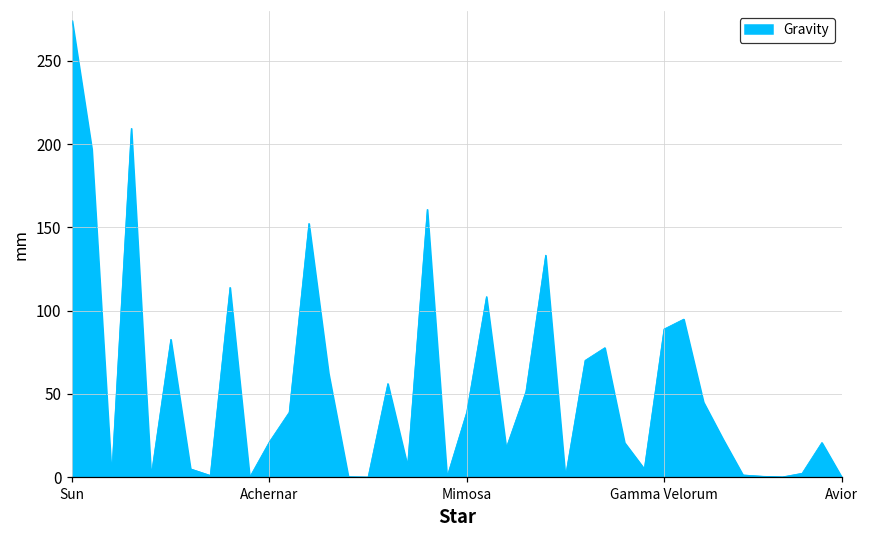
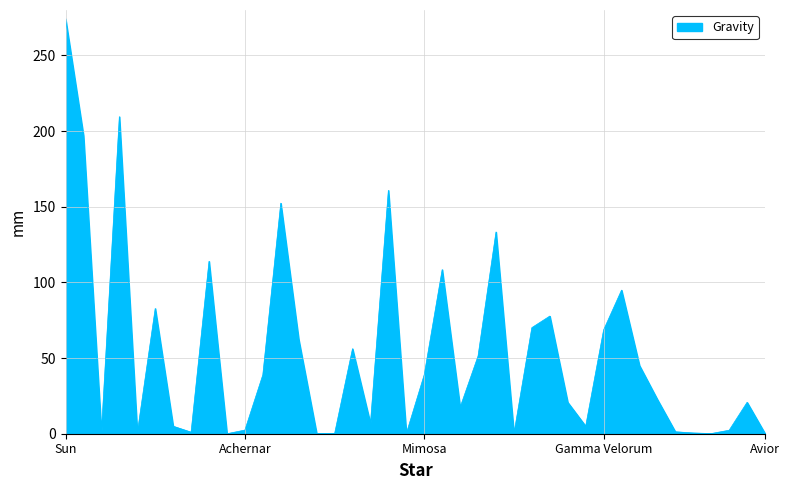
Achernar: 21 -> 2
Gamma Velorum: 89 -> 69
